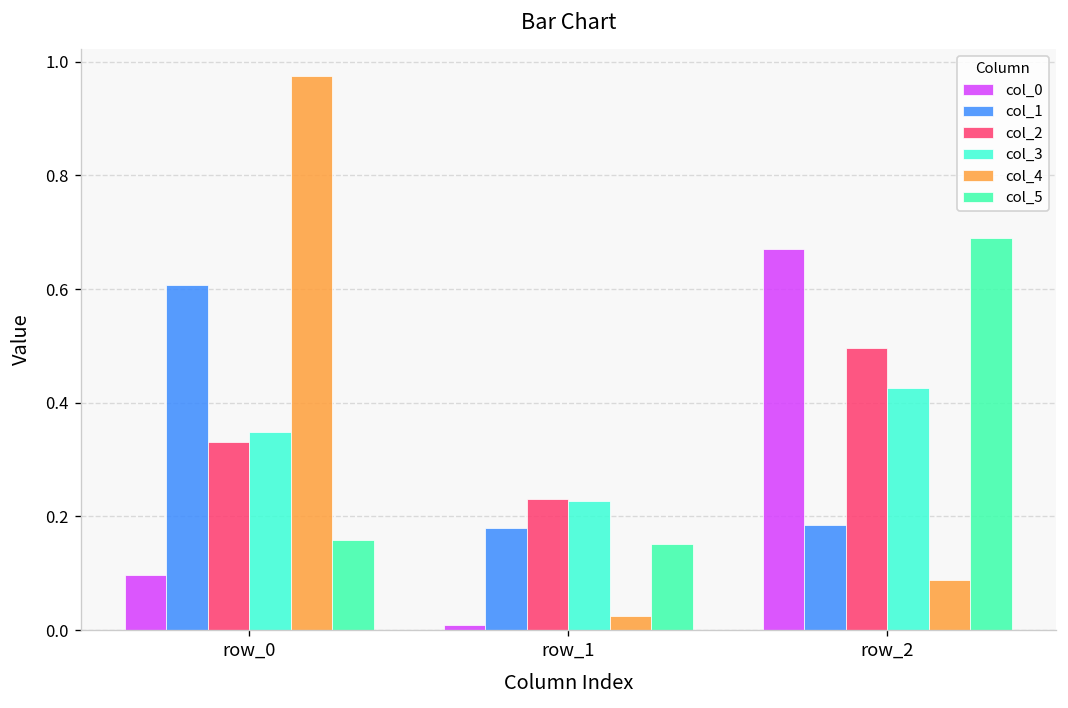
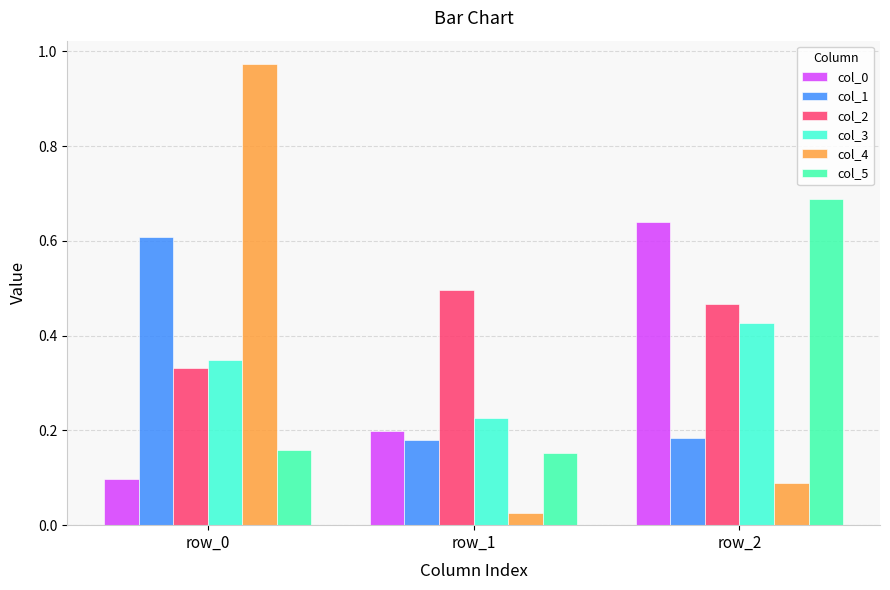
col_0, row_1: 0.01 -> 0.20
col_2, row_1: 0.23 -> 0.50
col_0, row_2: 0.67 -> 0.64
col_2, row_2: 0.50 -> 0.47
